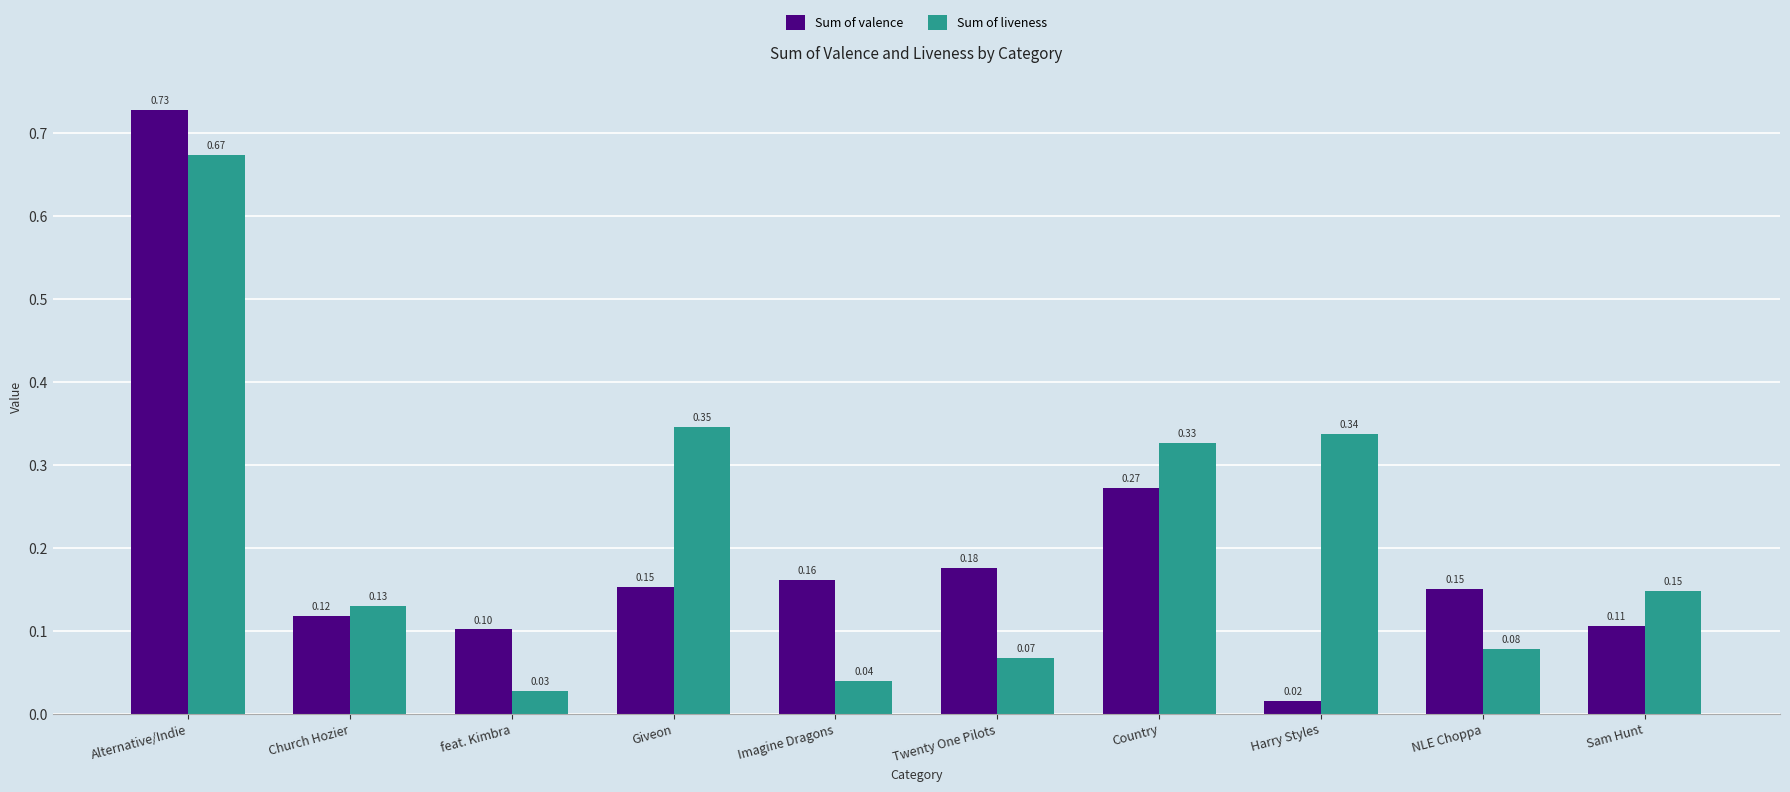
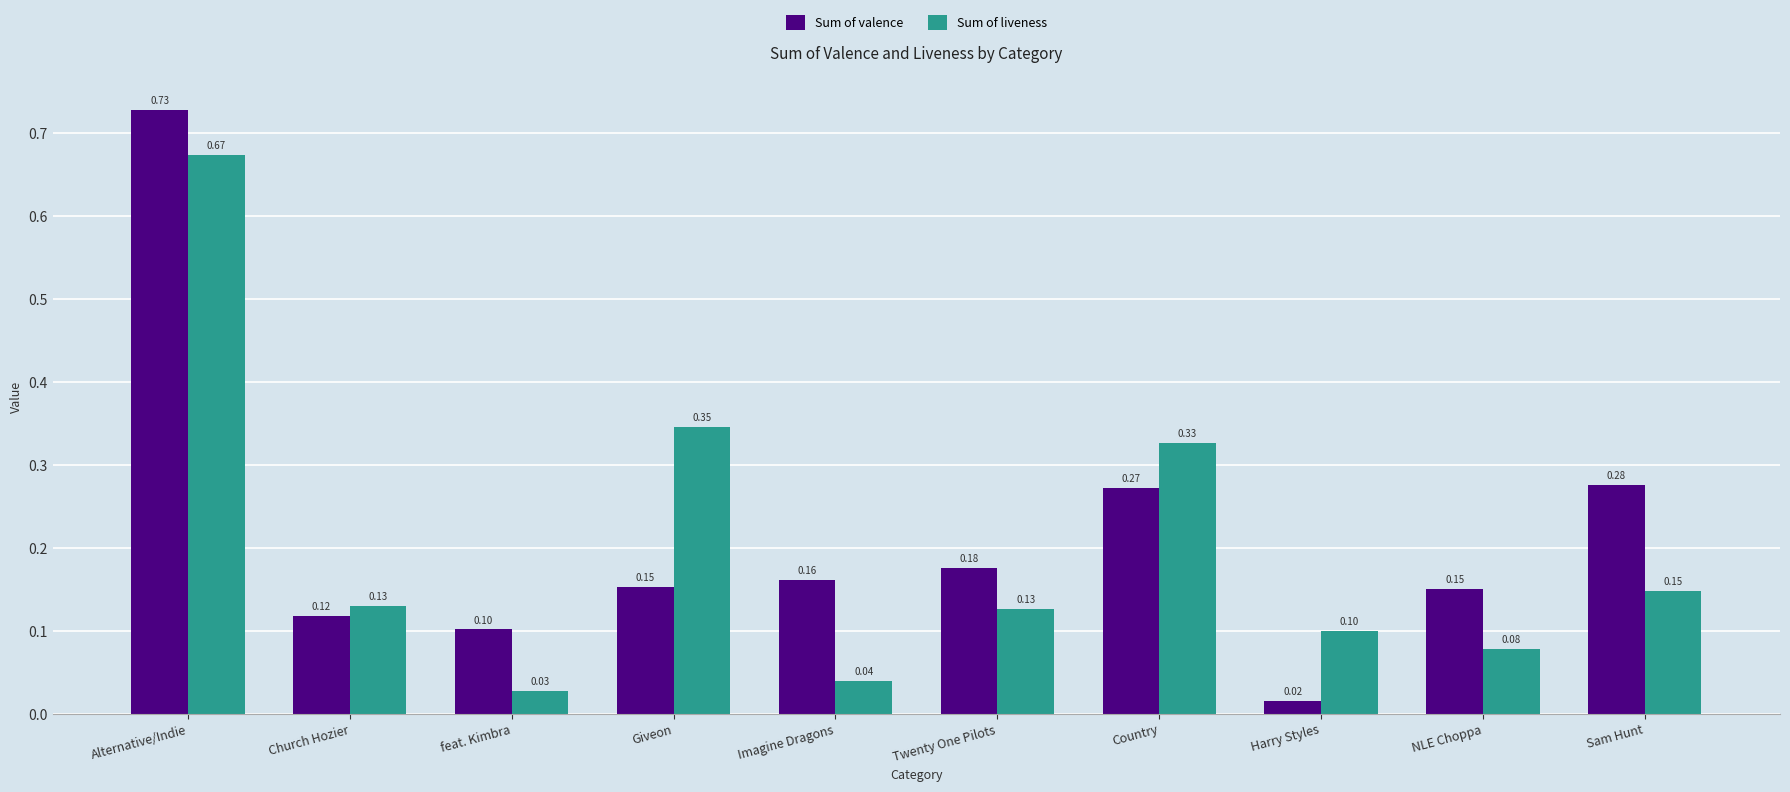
Sum of liveness, Twenty One Pilots: 0.07 -> 0.13
Sum of liveness, Harry Styles: 0.34 -> 0.10
Sum of valence, Sam Hunt: 0.11 -> 0.28
